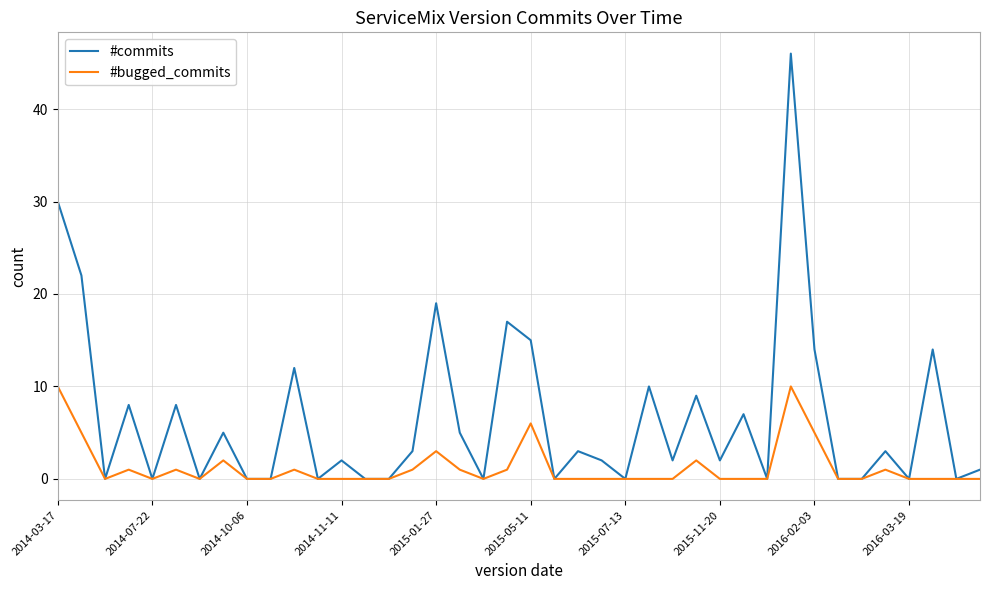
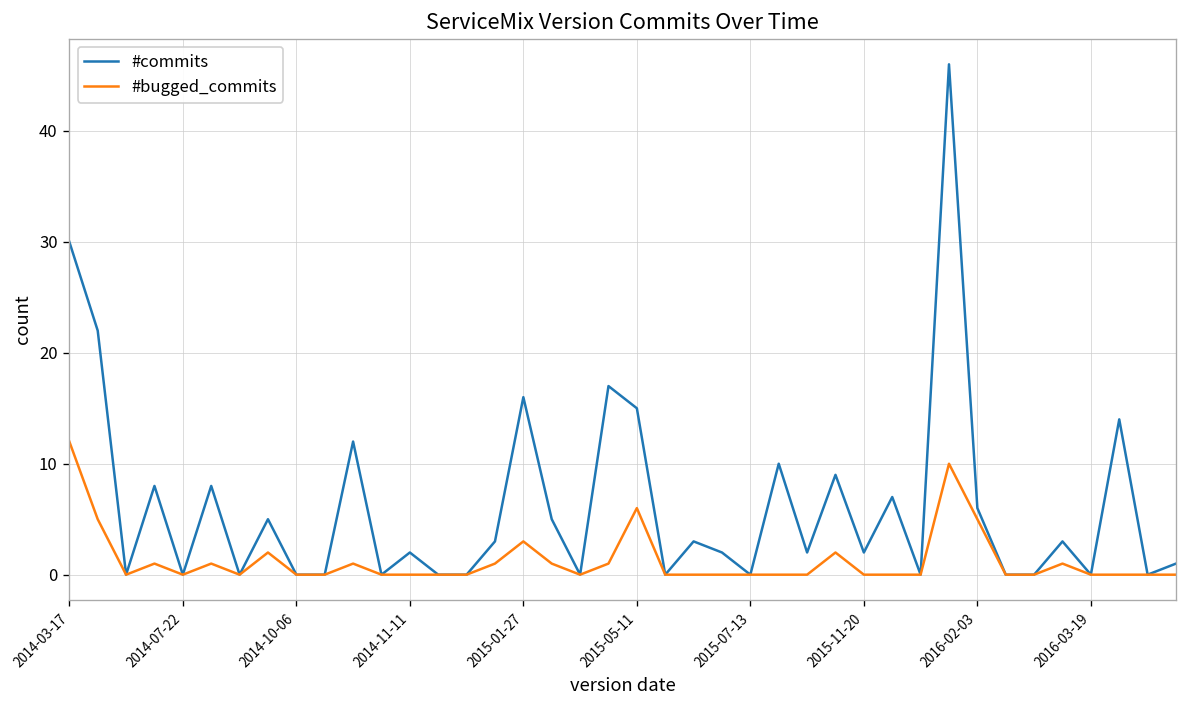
#bugged_commits, 2014-03-17: 10 -> 12
#commits, 2015-01-27: 19 -> 16
#commits, 2016-02-03: 14 -> 6
